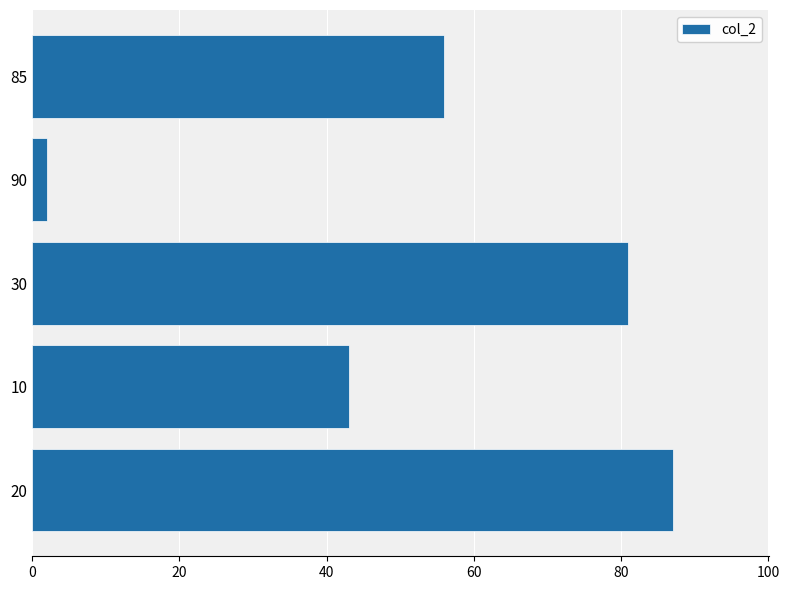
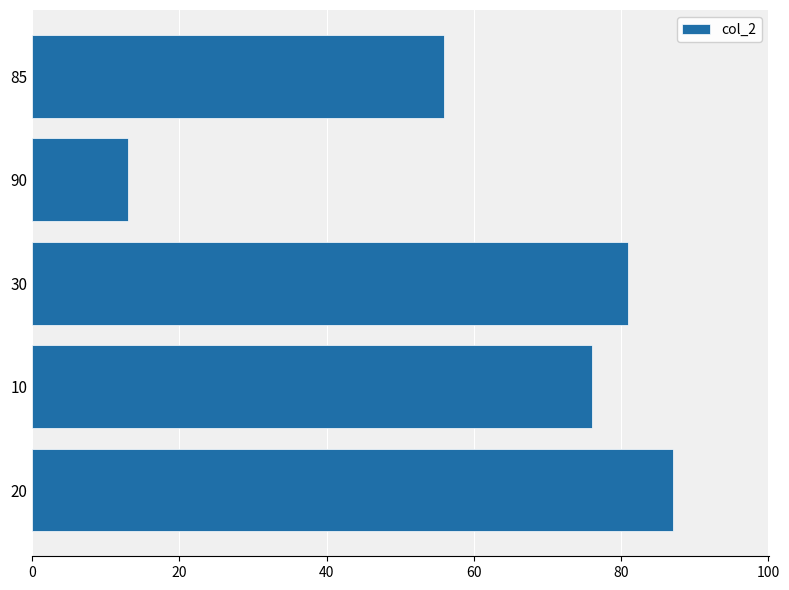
90: 2 -> 13
10: 43 -> 76
